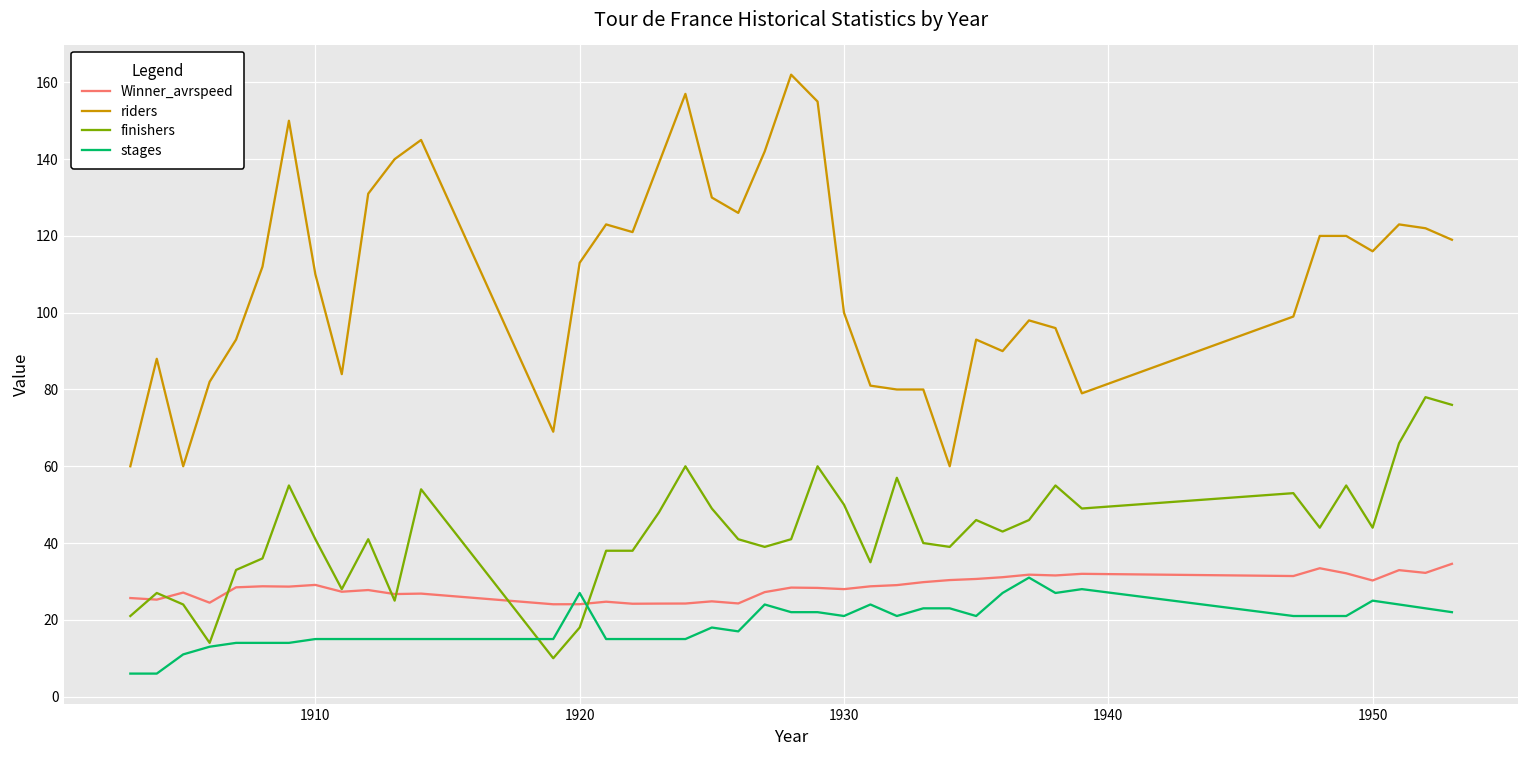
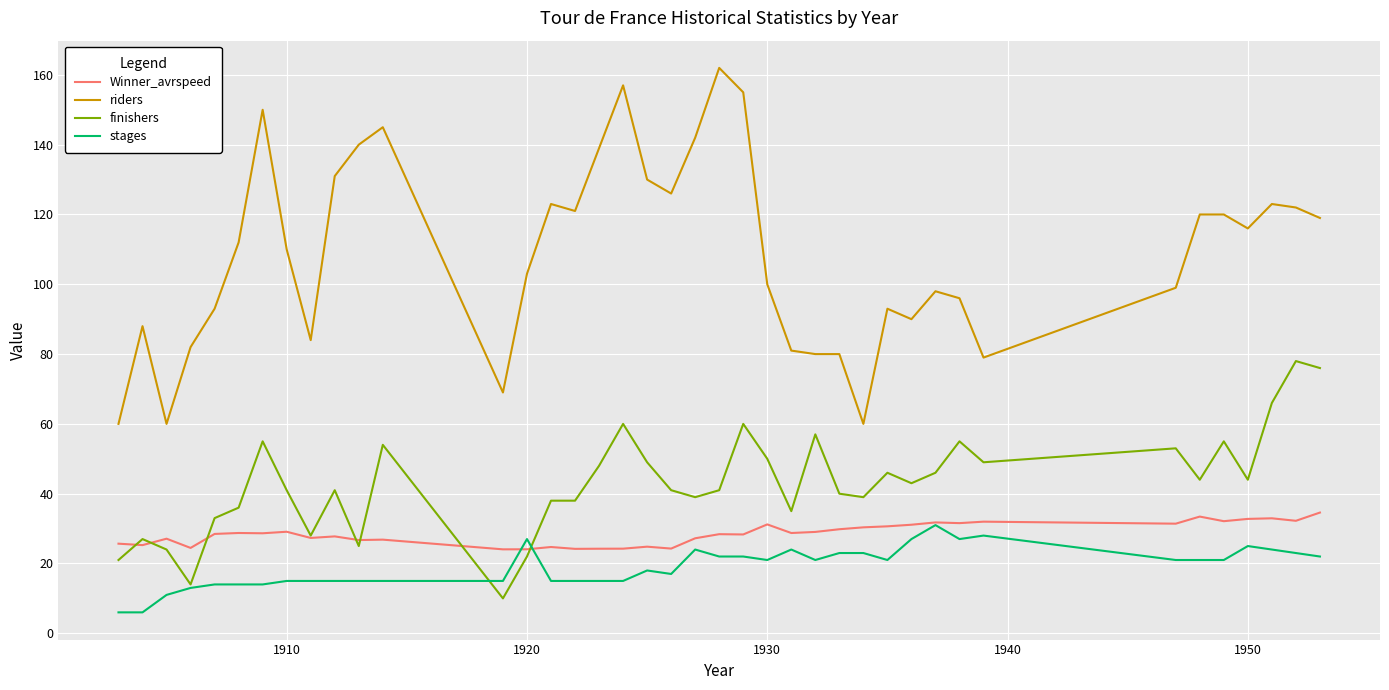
riders, 1920: 113 -> 103
finishers, 1920: 18 -> 22
Winner_avrspeed, 1930: 28 -> 31
Winner_avrspeed, 1950: 30 -> 33
